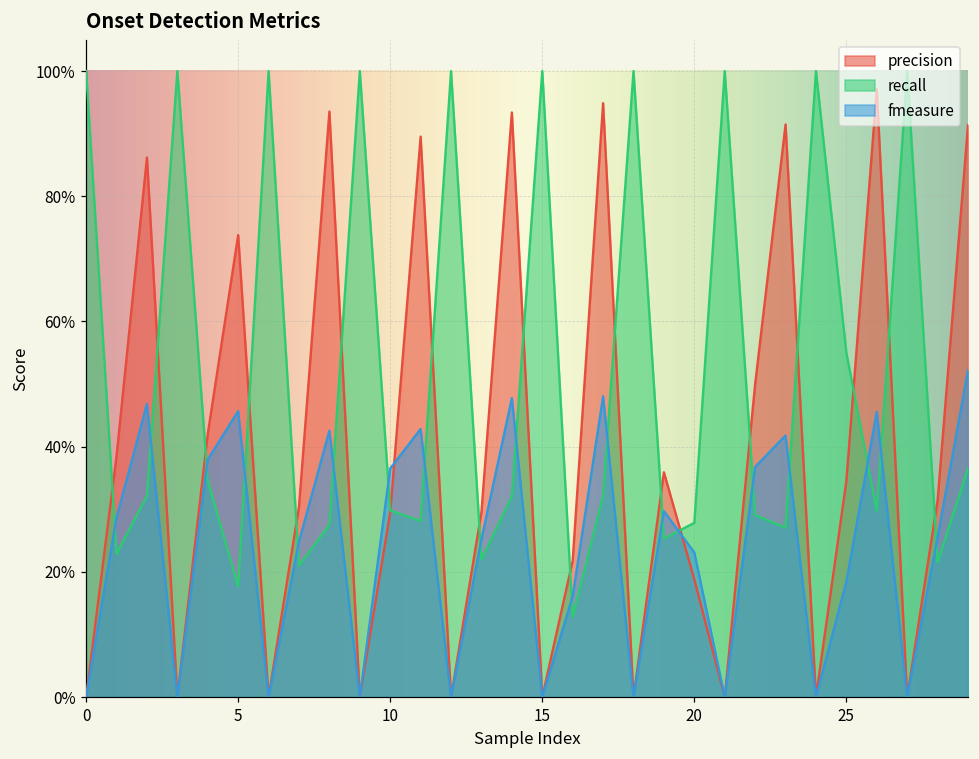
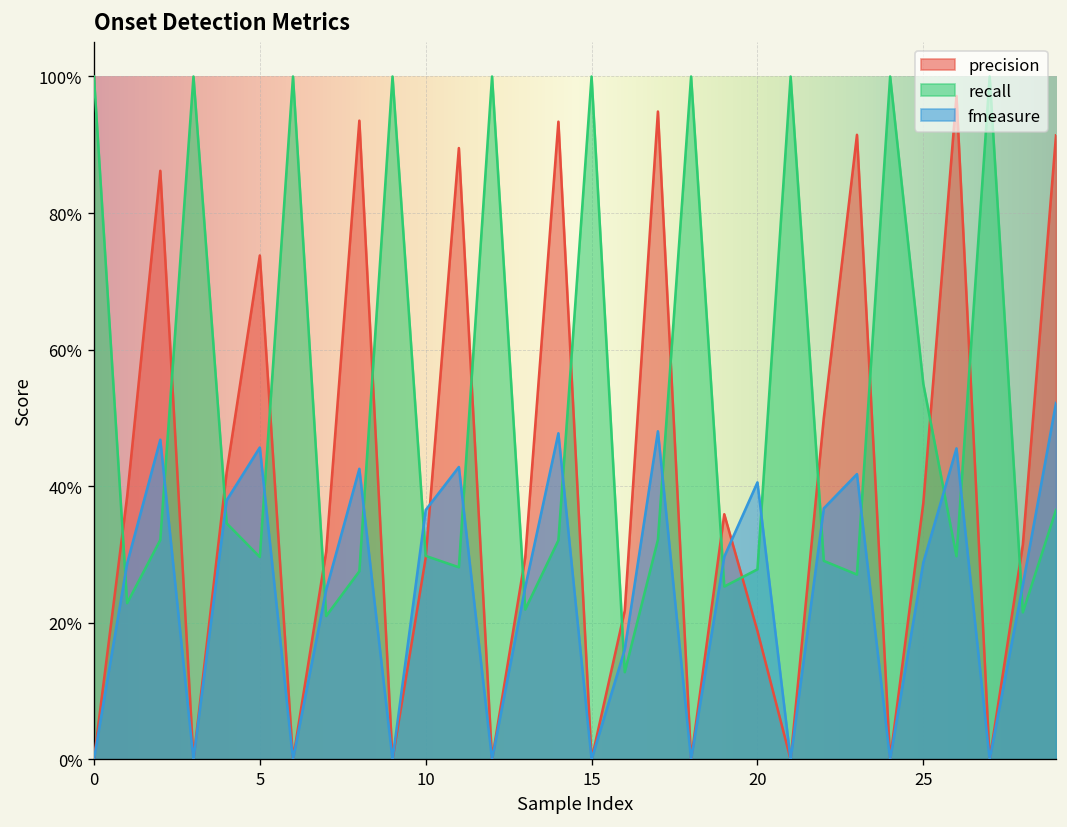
recall, 5: 18% -> 30%
fmeasure, 20: 23% -> 41%
precision, 25: 35% -> 38%
fmeasure, 25: 18% -> 29%
